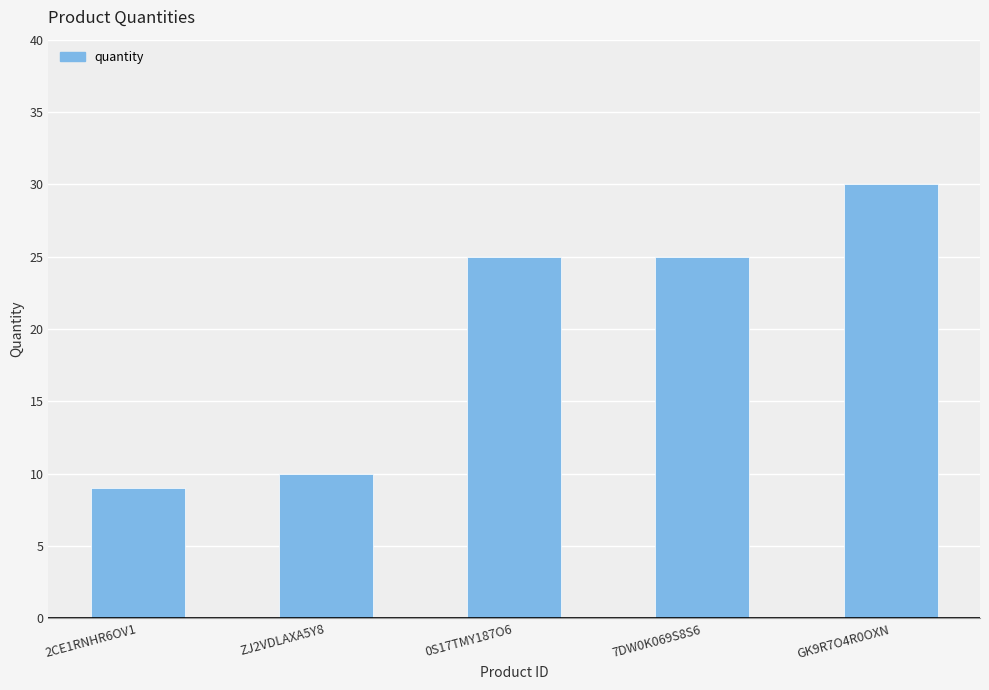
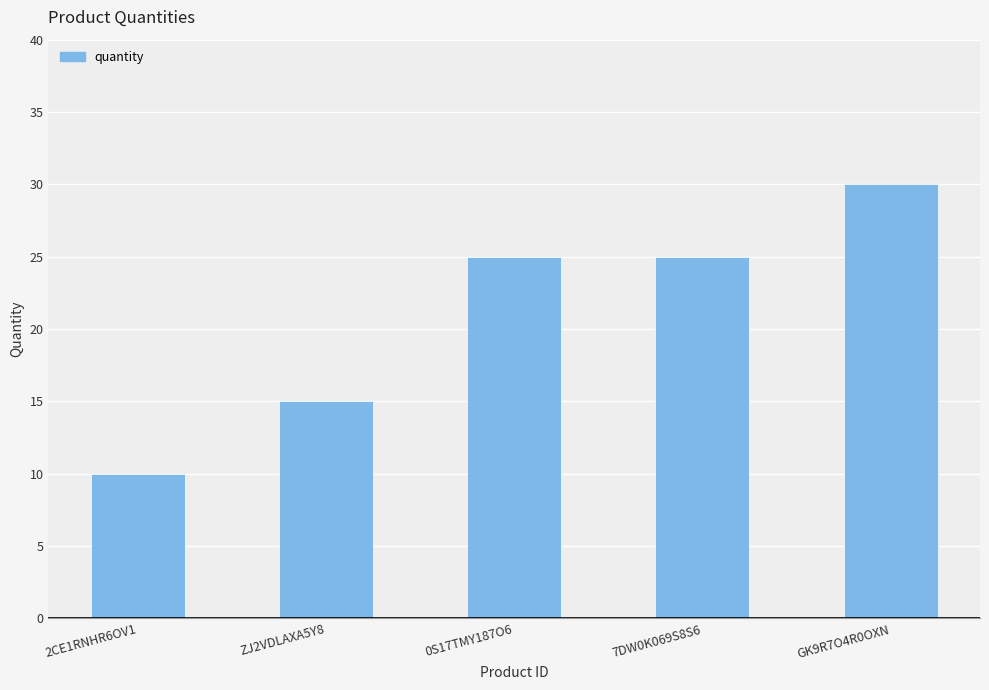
2CE1RNHR6OV1: 9 -> 10
ZJ2VDLAXA5Y8: 10 -> 15
